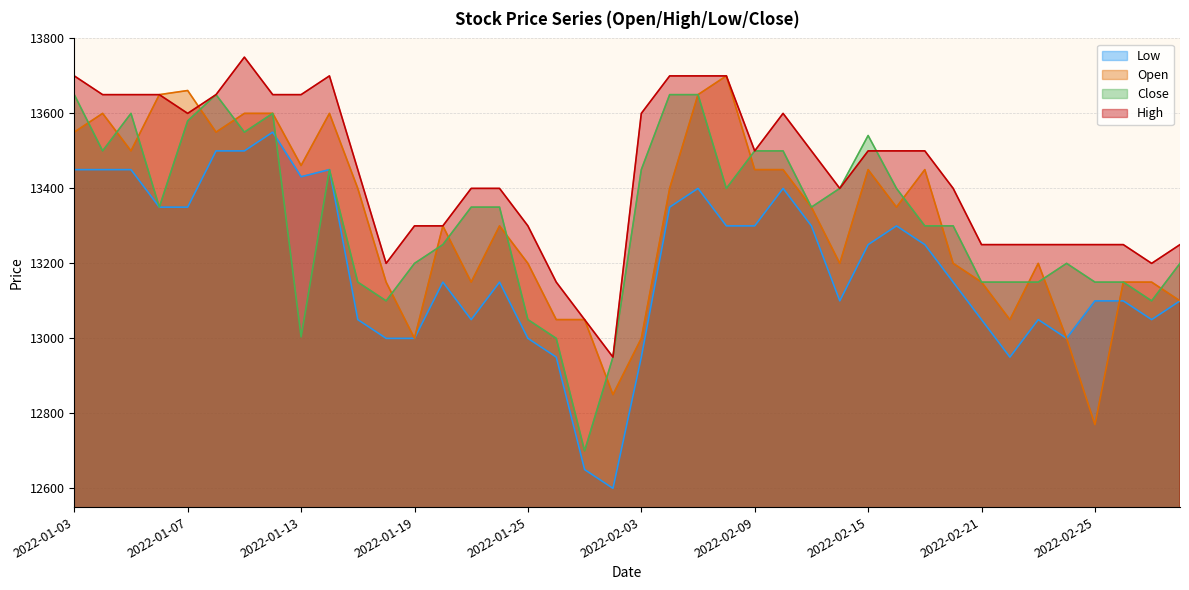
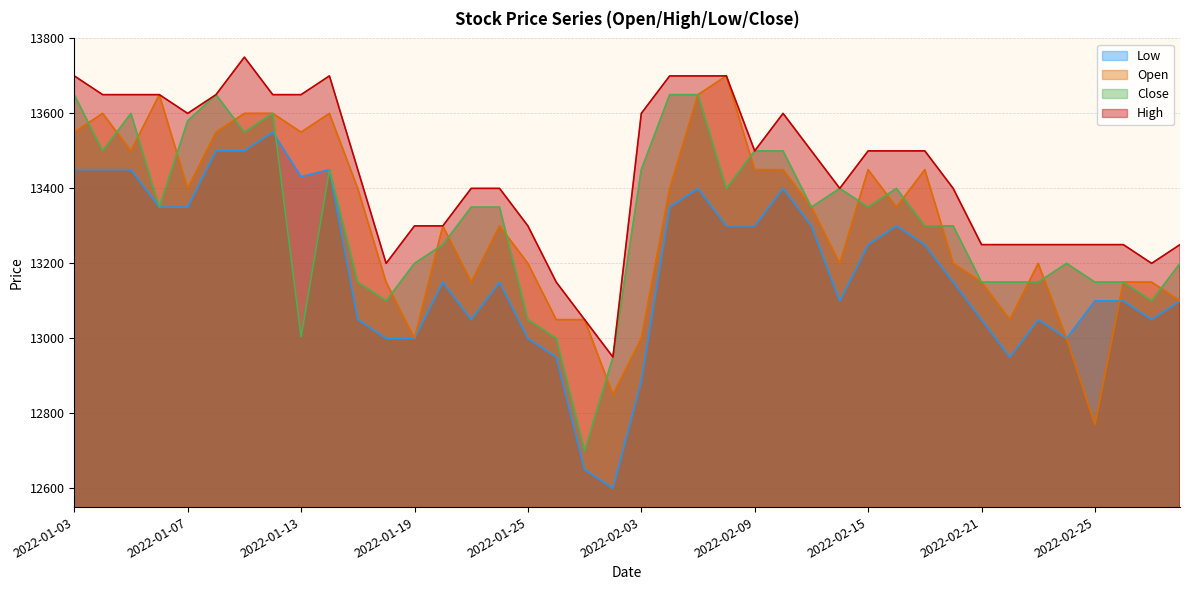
Open, 2022-01-07: 13660 -> 13400
Open, 2022-01-13: 13460 -> 13550
Low, 2022-02-03: 12950 -> 12890
Close, 2022-02-15: 13540 -> 13350
